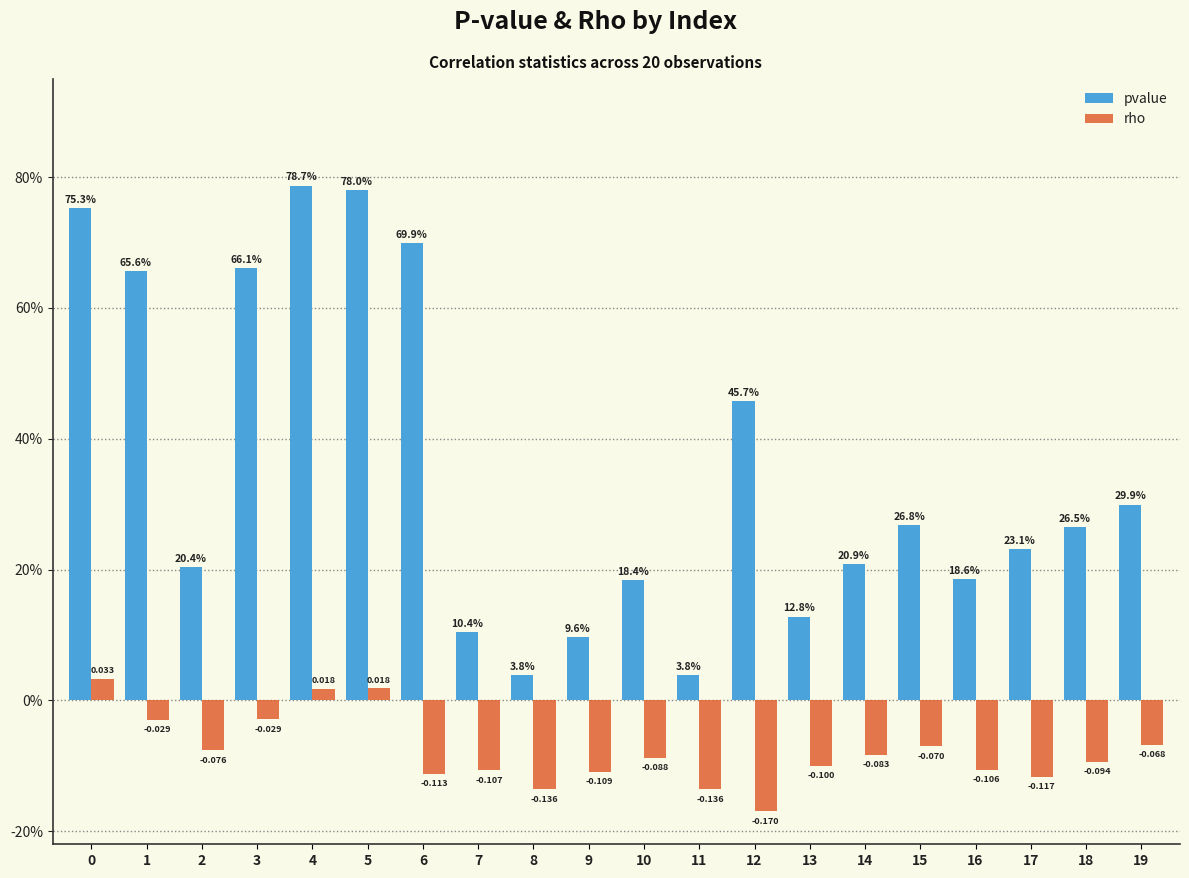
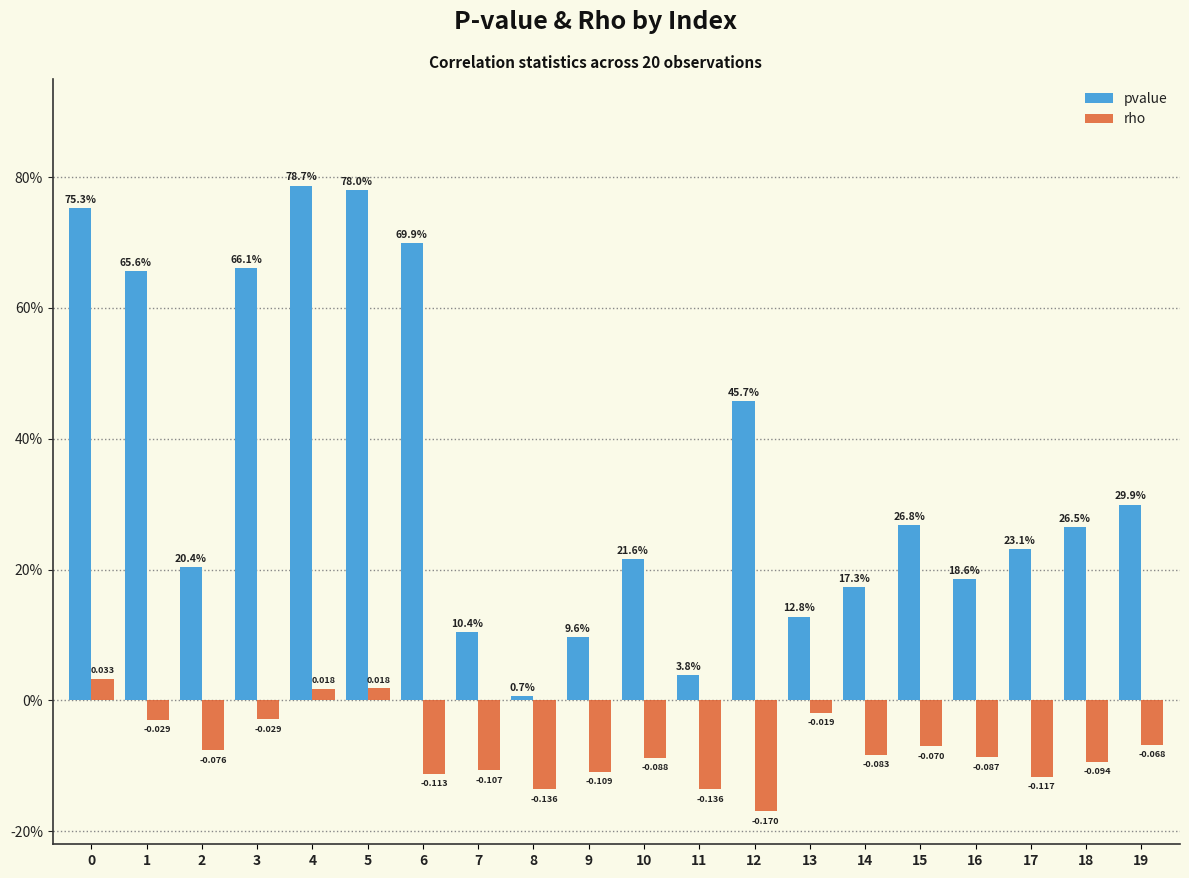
pvalue, 8: 3.8% -> 0.7%
pvalue, 10: 18.4% -> 21.6%
rho, 13: -0.100 -> -0.019
pvalue, 14: 20.9% -> 17.3%
rho, 16: -0.106 -> -0.087
